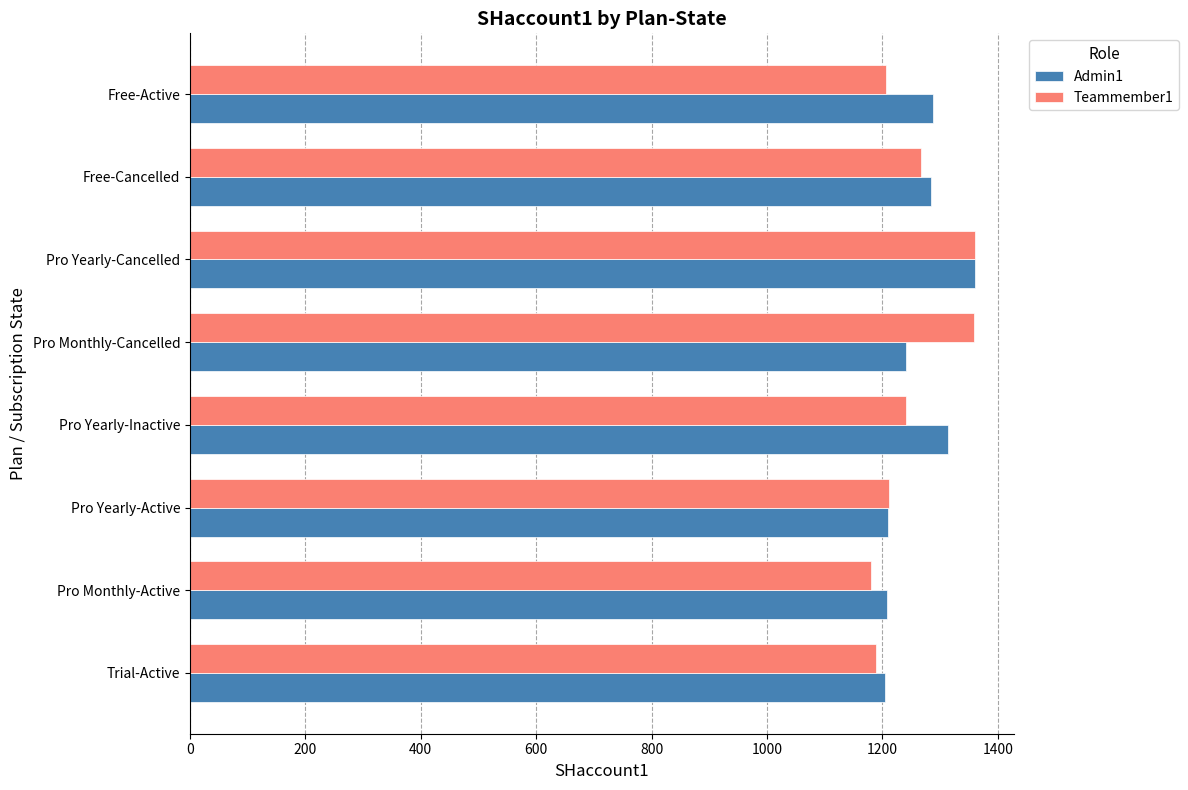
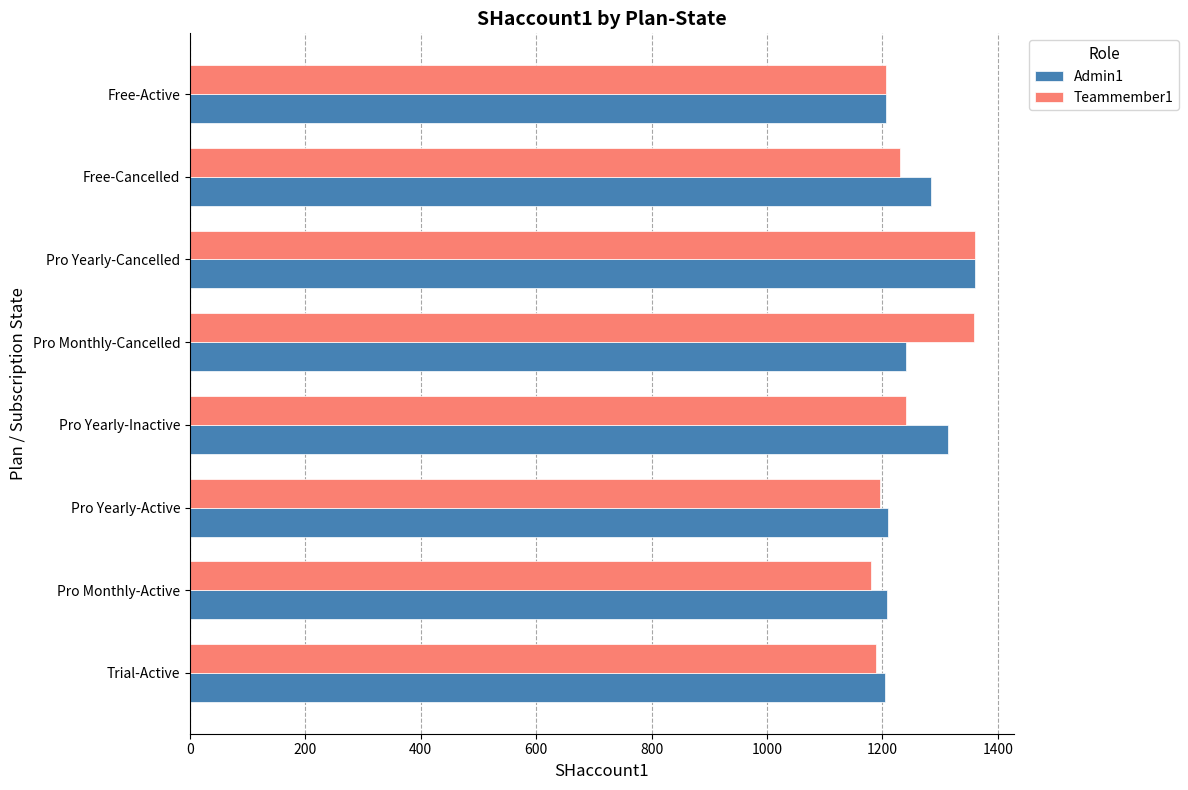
Admin1, Free-Active: 1290 -> 1210
Teammember1, Free-Cancelled: 1270 -> 1230
Teammember1, Pro Yearly-Active: 1210 -> 1200
